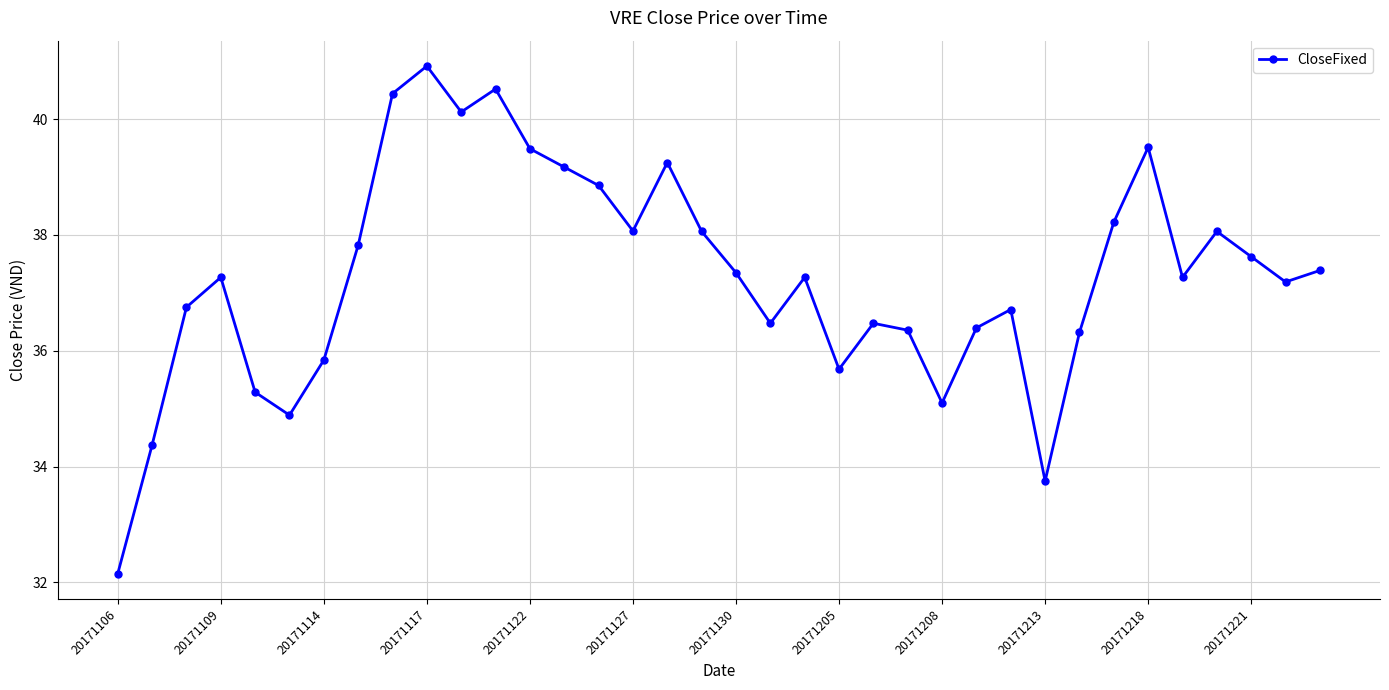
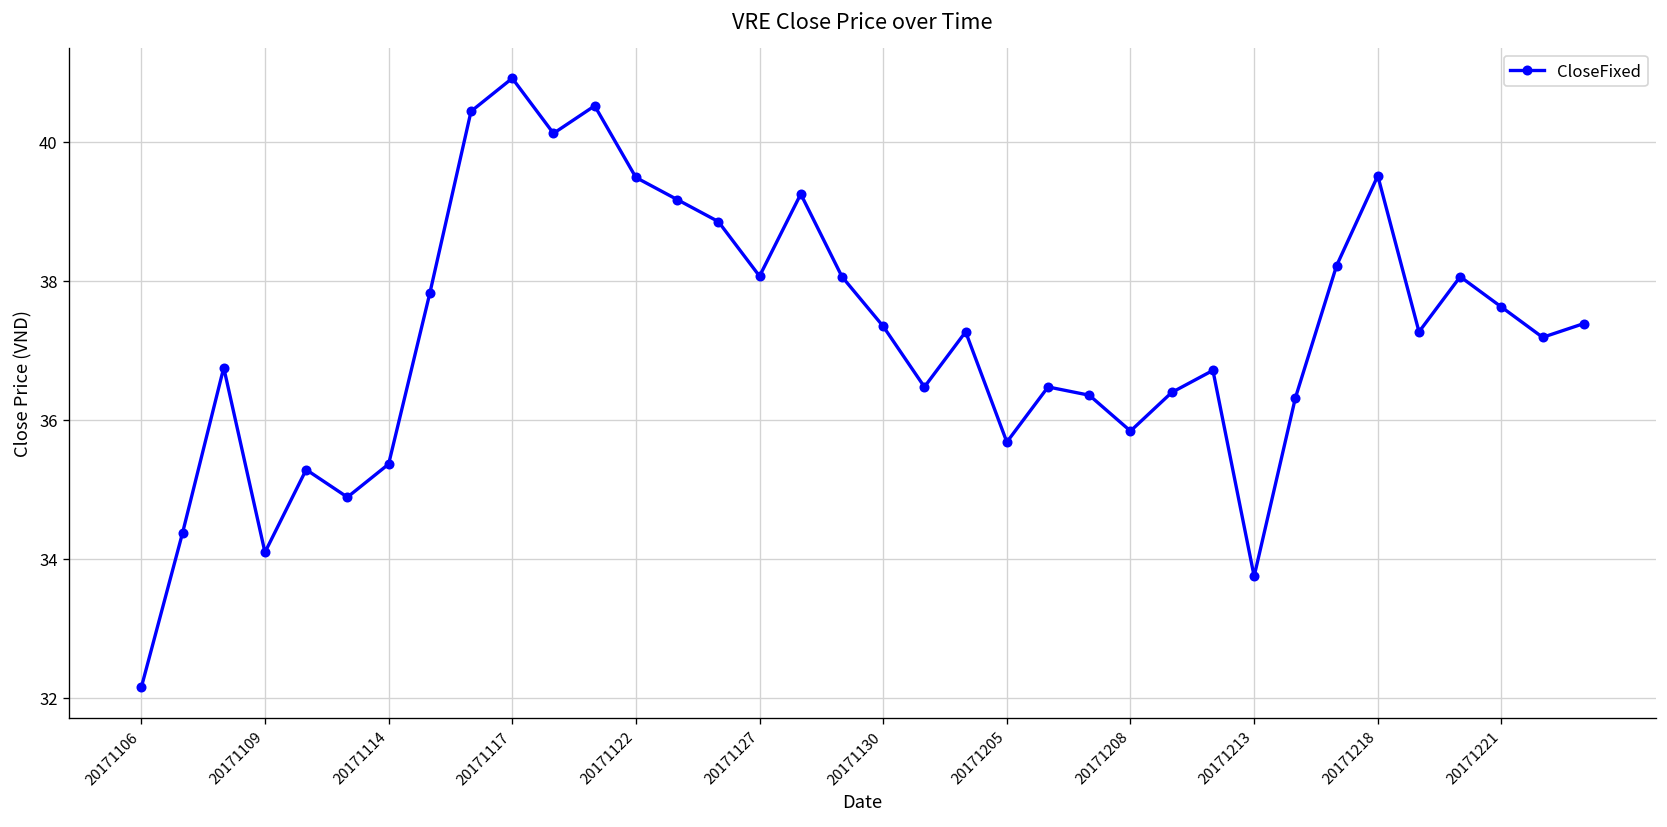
20171109: 37.3 -> 34.1
20171114: 35.8 -> 35.4
20171208: 35.1 -> 35.8
